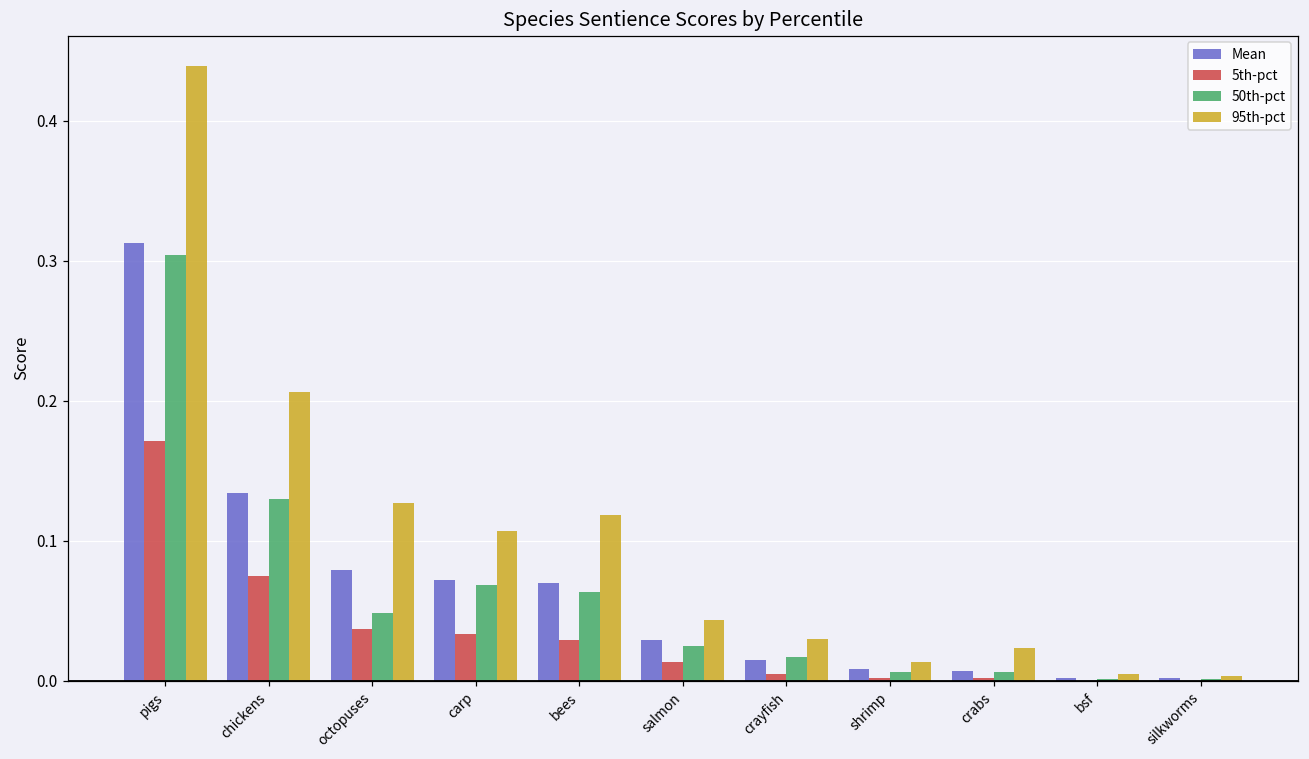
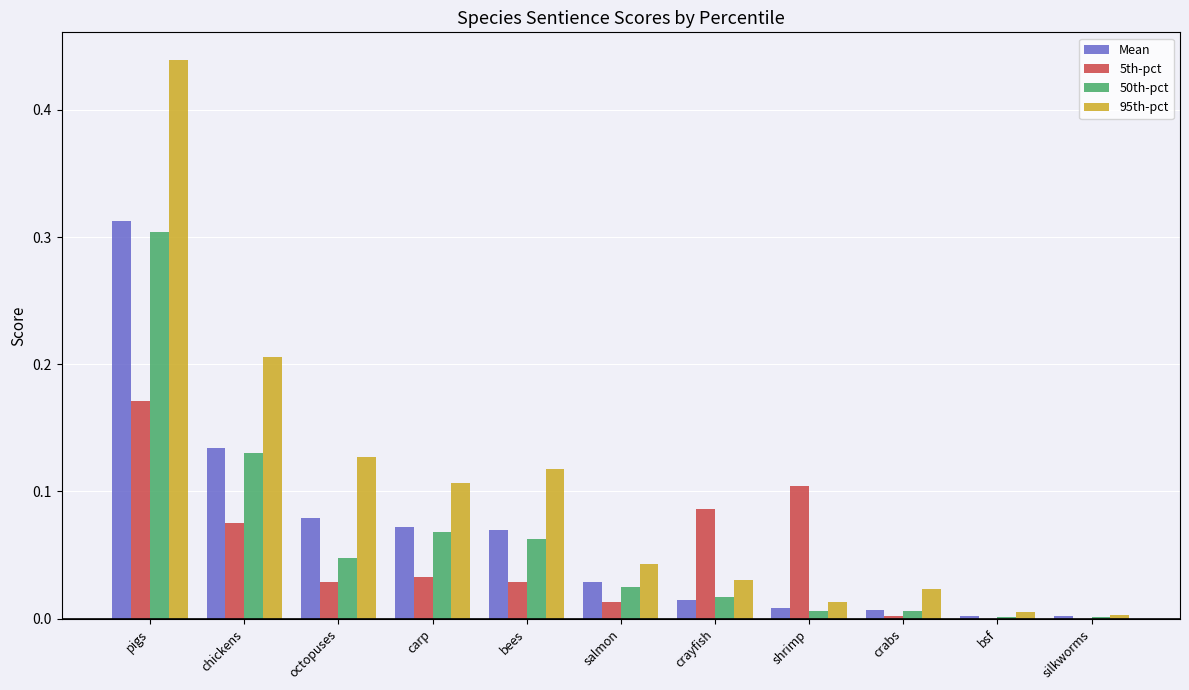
5th-pct, octopuses: 0.037 -> 0.029
5th-pct, crayfish: 0.005 -> 0.086
5th-pct, shrimp: 0.002 -> 0.104
